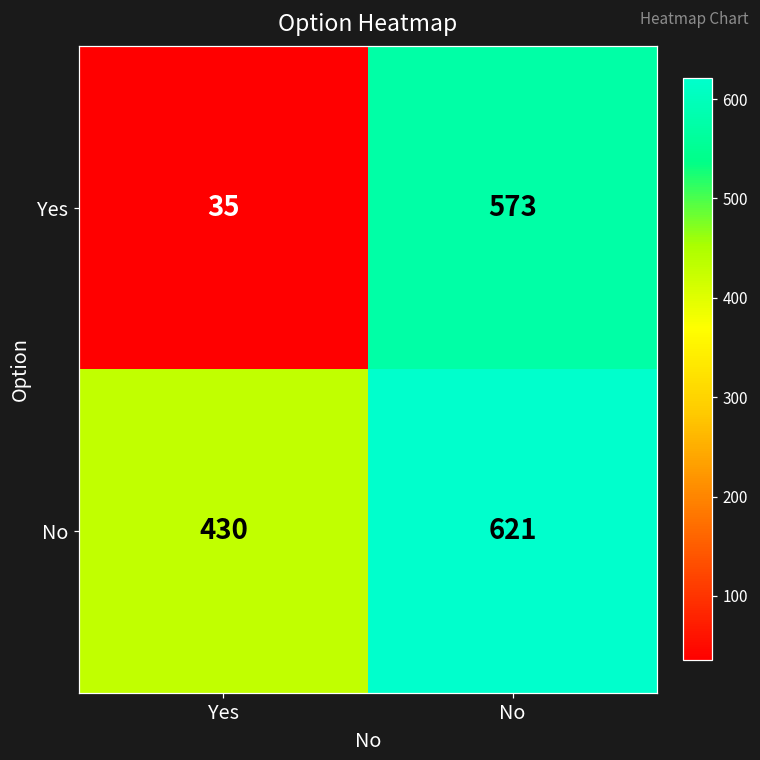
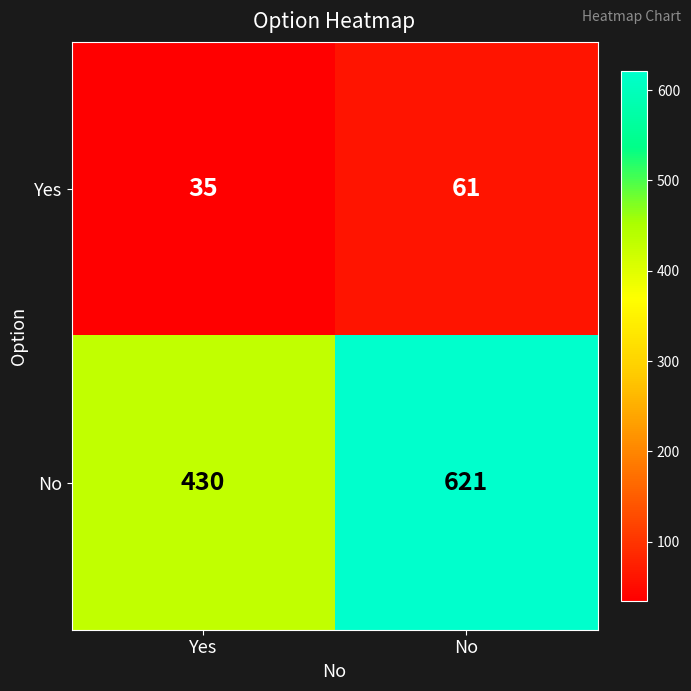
Yes, No: 573 -> 61
